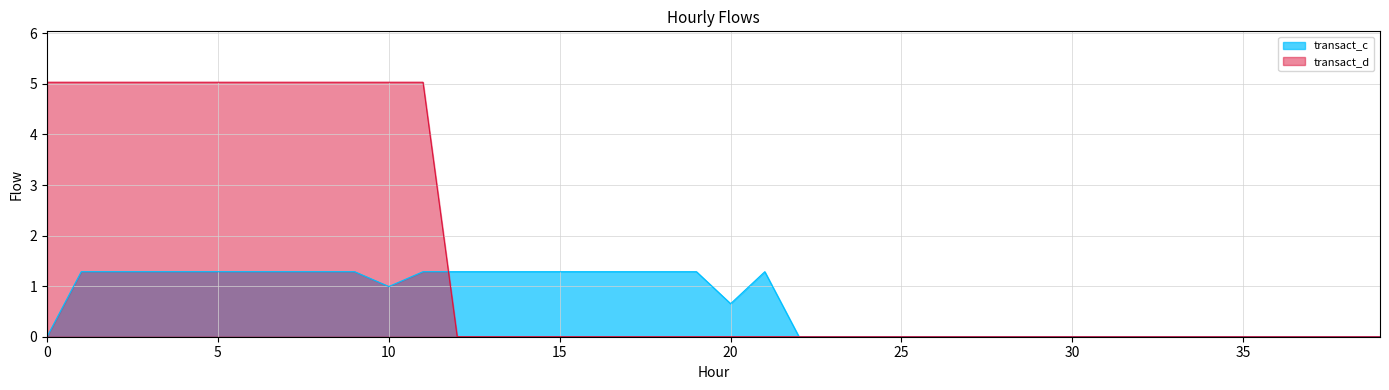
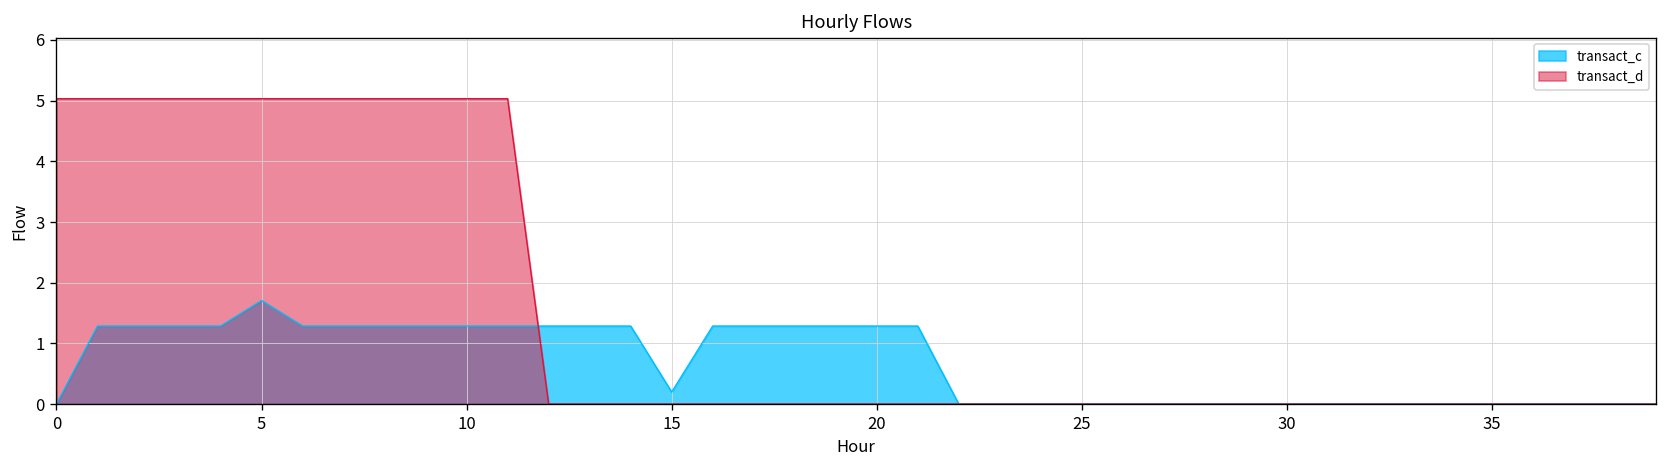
transact_c, 5: 1.3 -> 1.7
transact_c, 10: 1.0 -> 1.3
transact_c, 15: 1.3 -> 0.2
transact_c, 20: 0.7 -> 1.3
